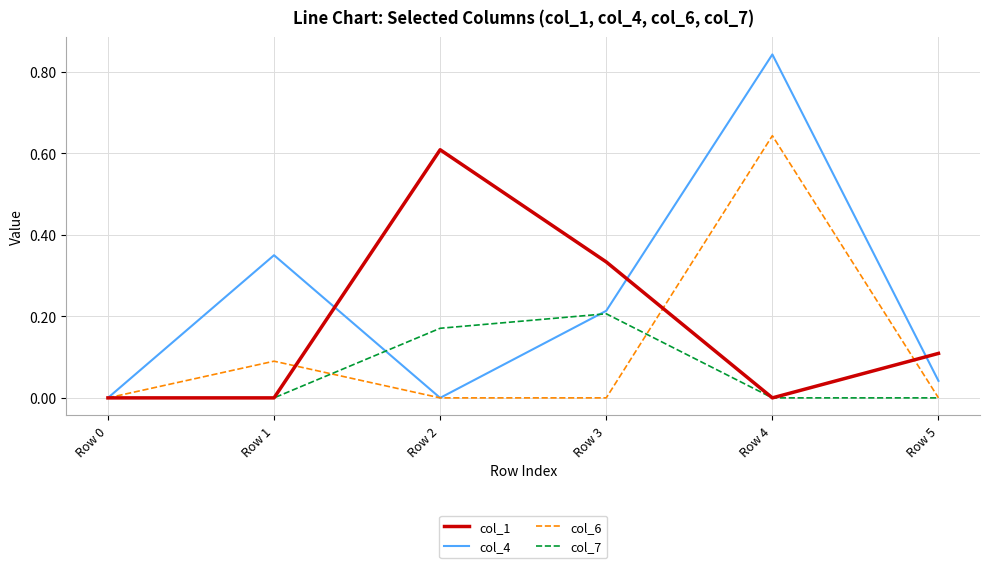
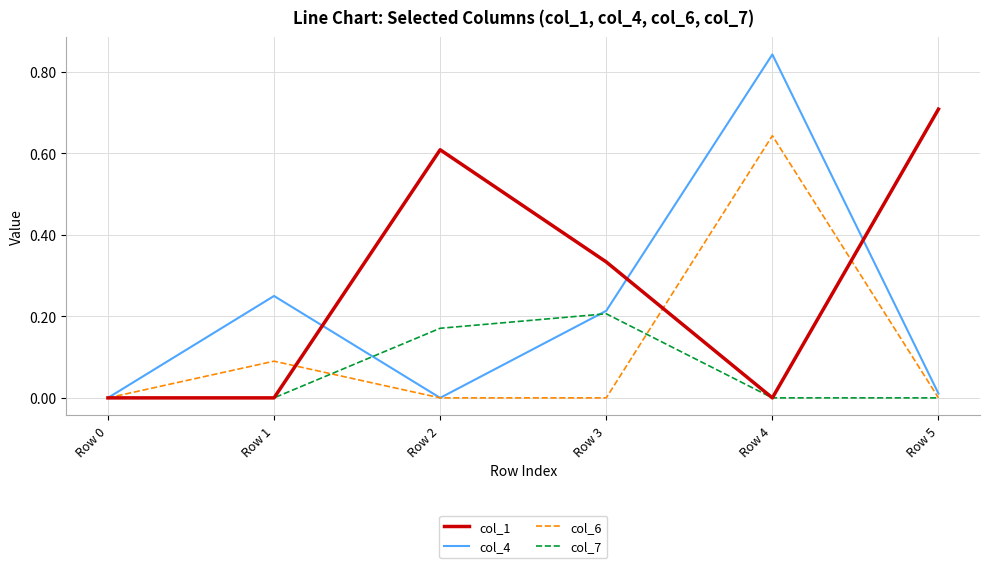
col_4, Row 1: 0.35 -> 0.25
col_1, Row 5: 0.11 -> 0.71
col_4, Row 5: 0.04 -> 0.01
